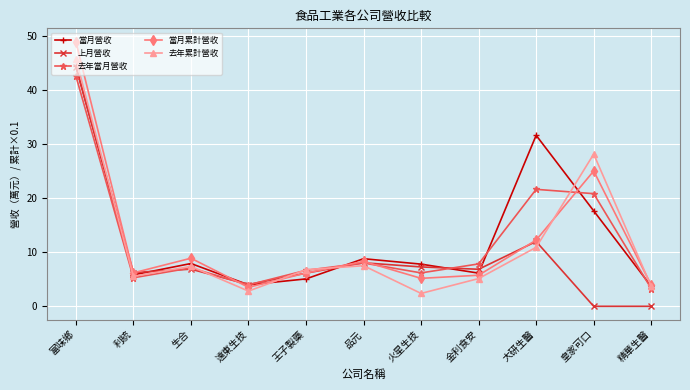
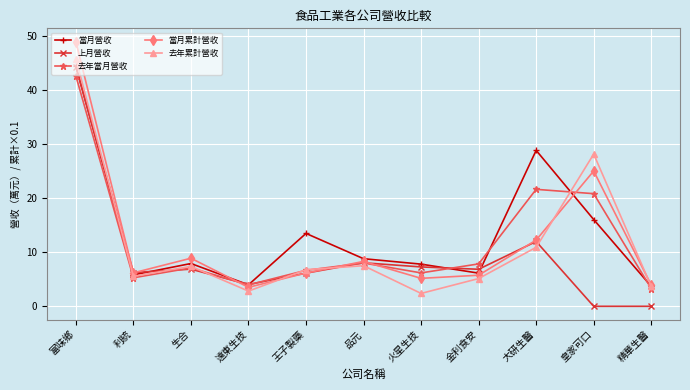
當月營收, 王子製藥: 5 -> 14
當月營收, 大研生醫: 32 -> 29
當月營收, 皇家可口: 18 -> 16
